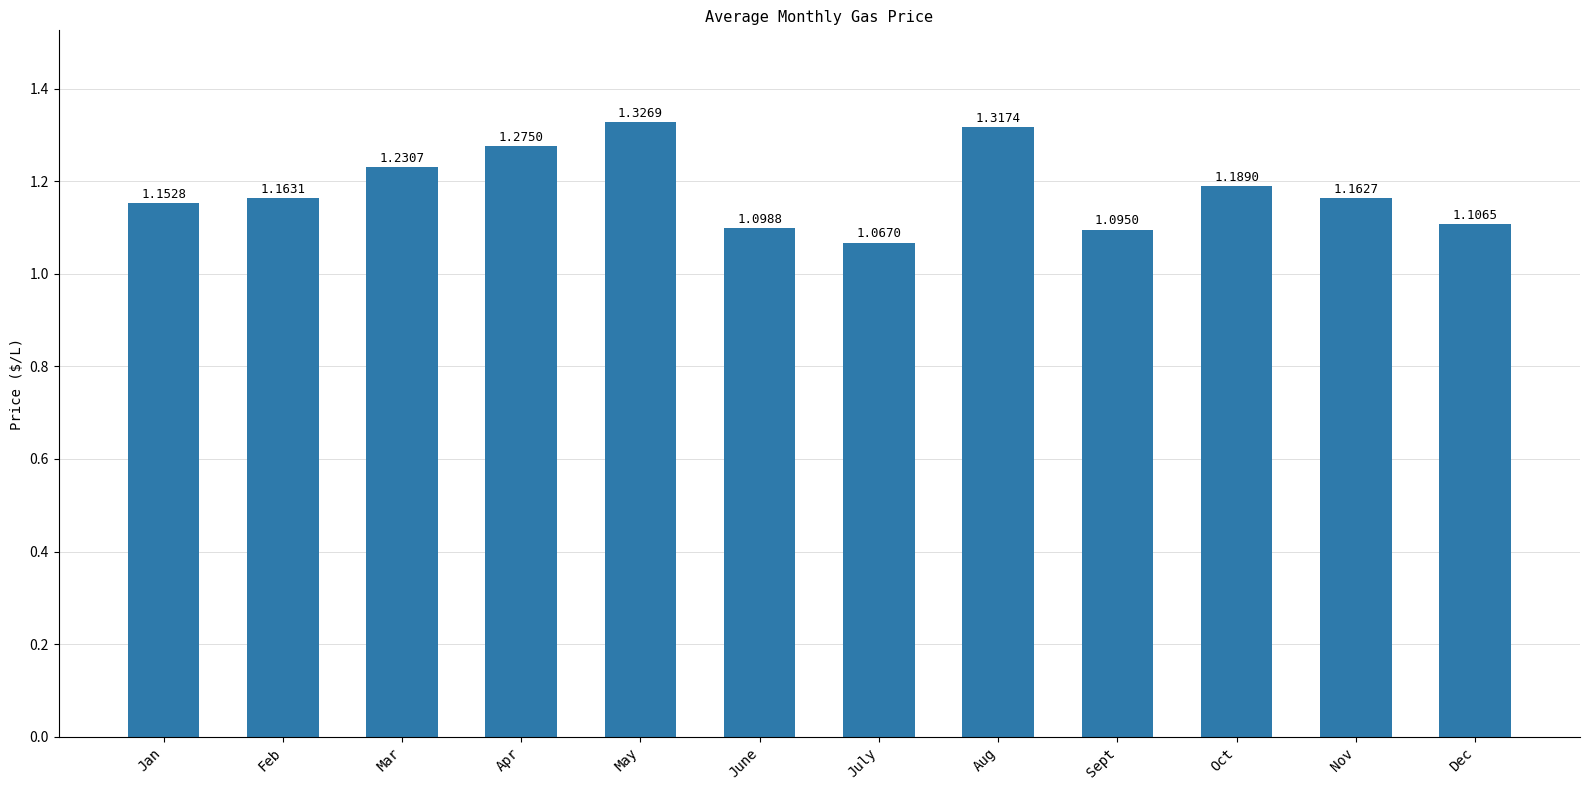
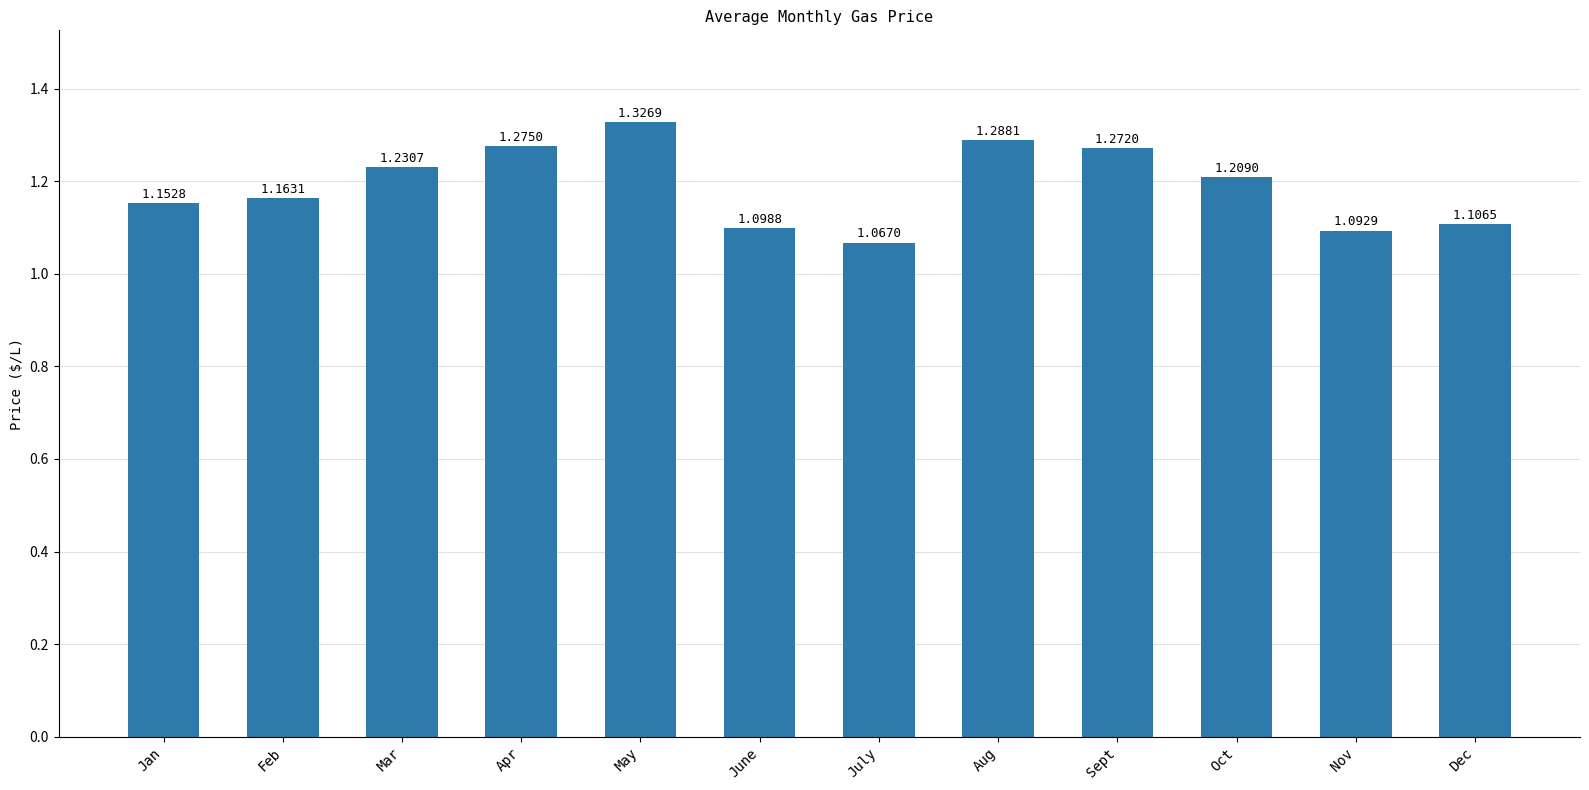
Aug: 1.3174 -> 1.2881
Sept: 1.0950 -> 1.2720
Oct: 1.1890 -> 1.2090
Nov: 1.1627 -> 1.0929
